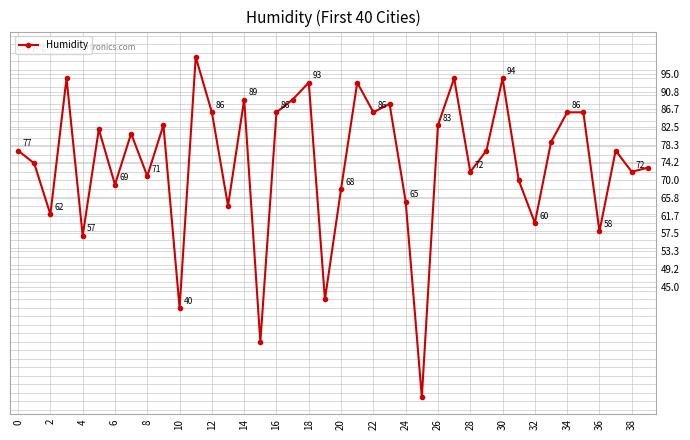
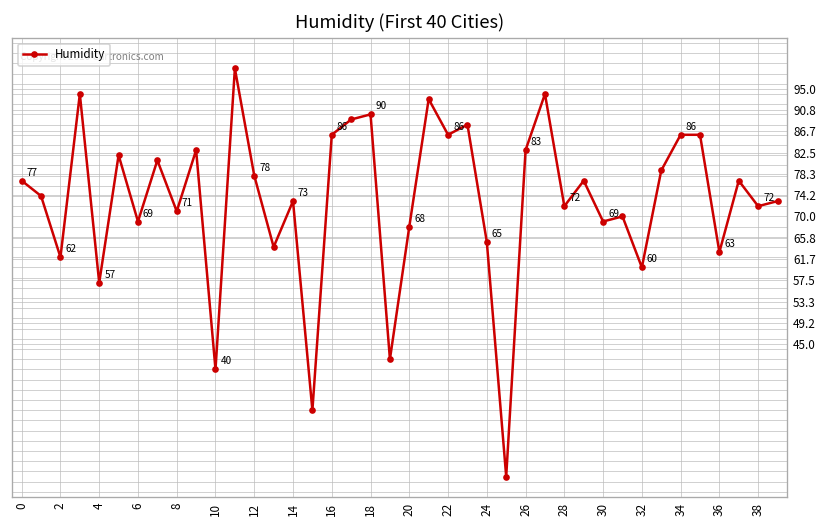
12: 86 -> 78
14: 89 -> 73
18: 93 -> 90
30: 94 -> 69
36: 58 -> 63
